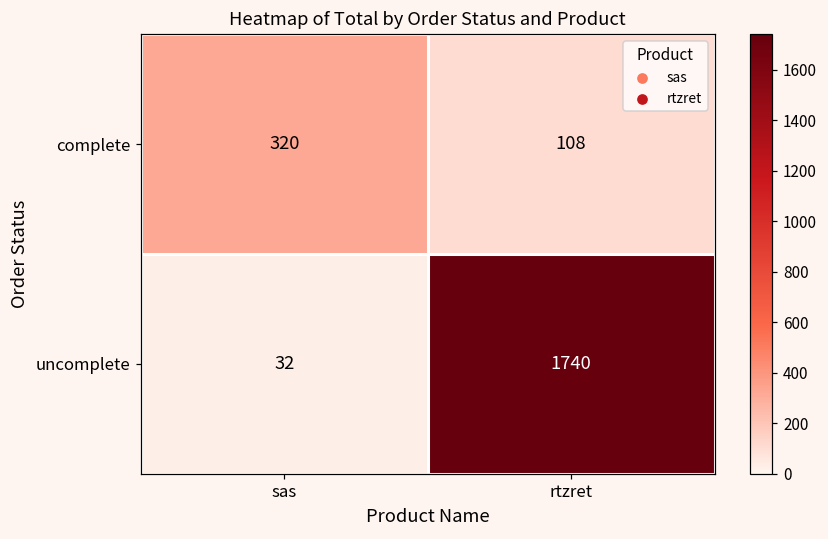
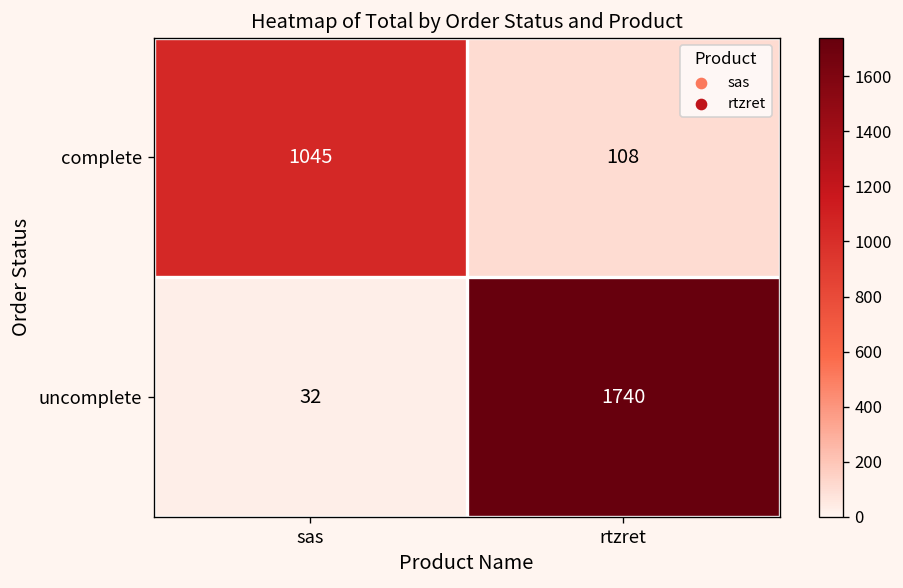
complete, sas: 320 -> 1045
